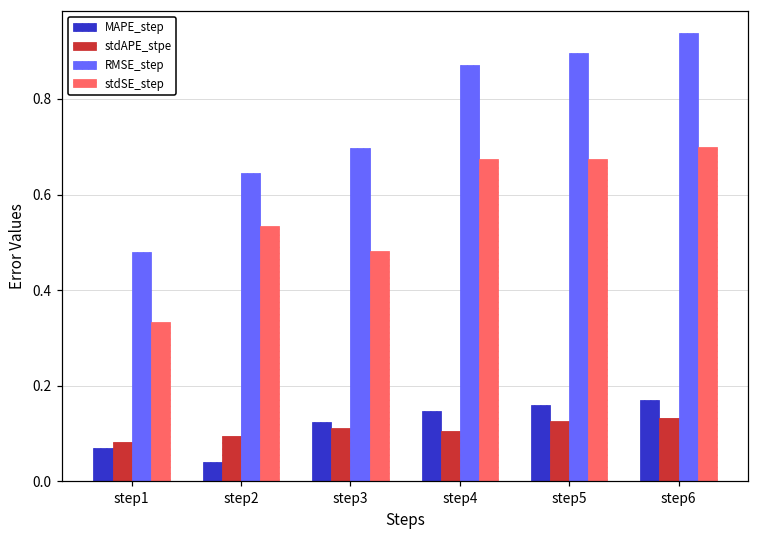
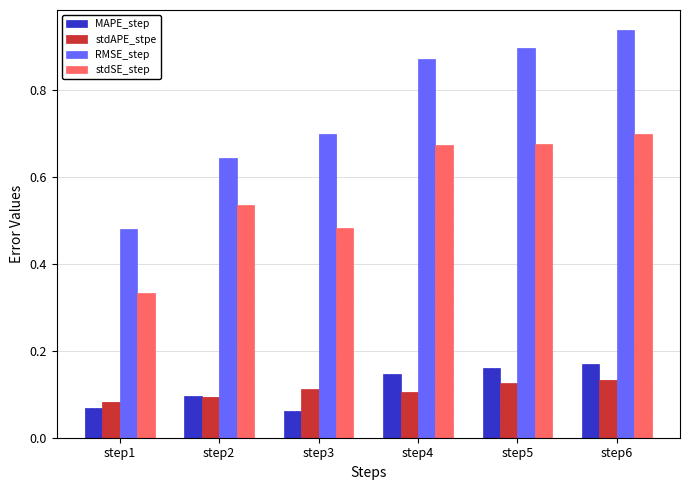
MAPE_step, step2: 0.04 -> 0.10
MAPE_step, step3: 0.12 -> 0.06
